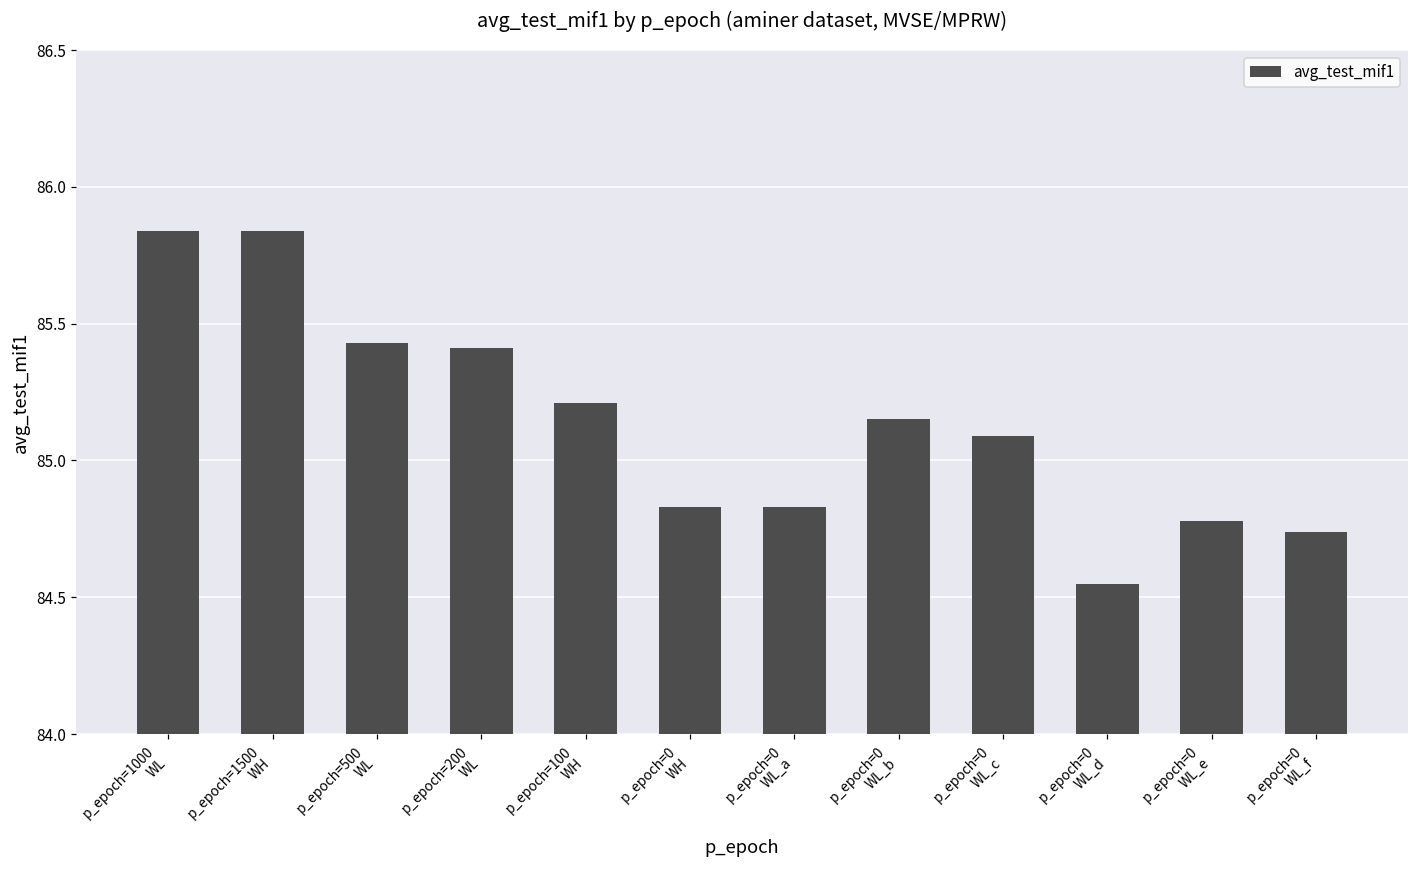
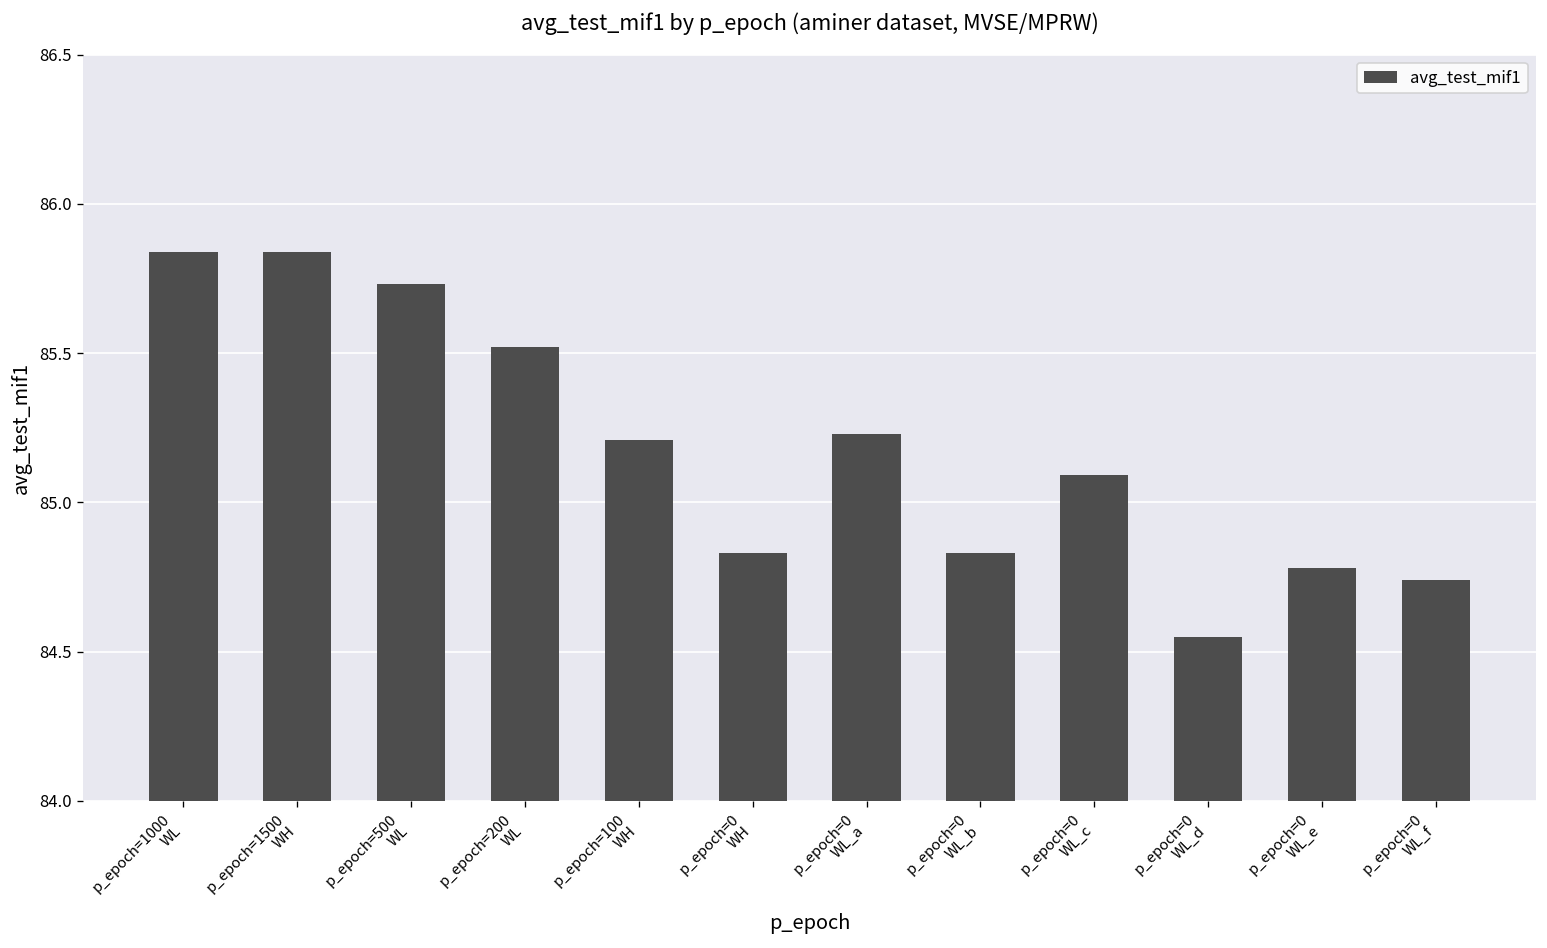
p_epoch=500 WL: 85.43 -> 85.73
p_epoch=200 WL: 85.41 -> 85.52
p_epoch=0 WL_a: 84.83 -> 85.23
p_epoch=0 WL_b: 85.15 -> 84.83
